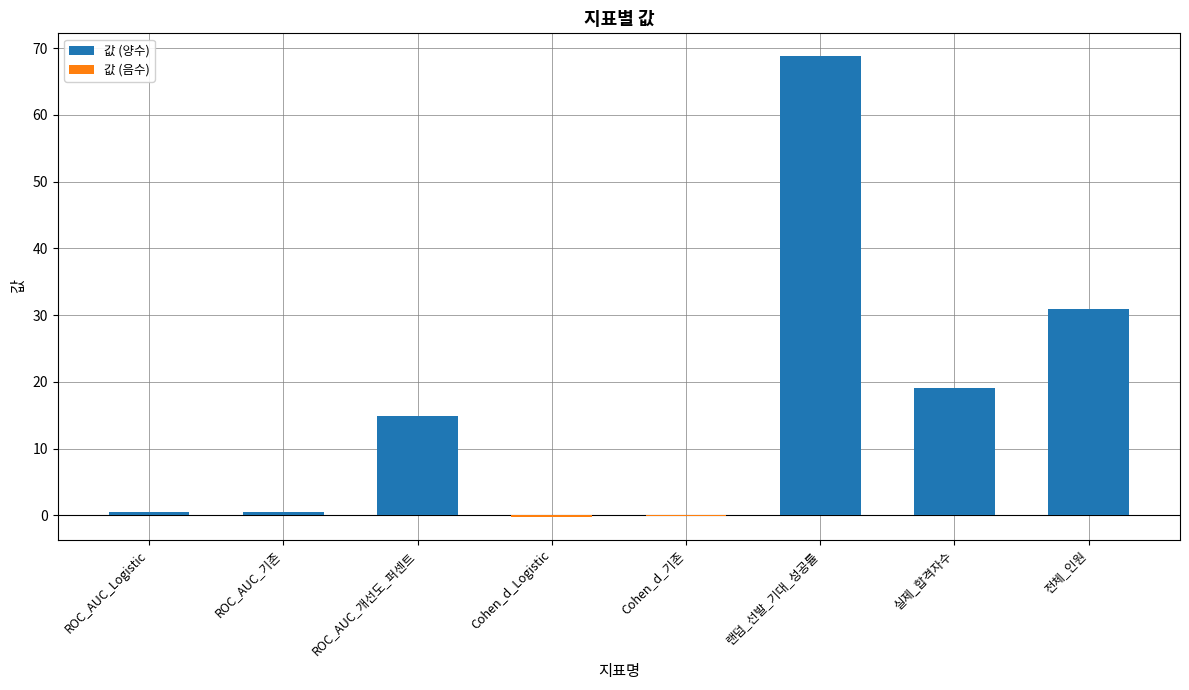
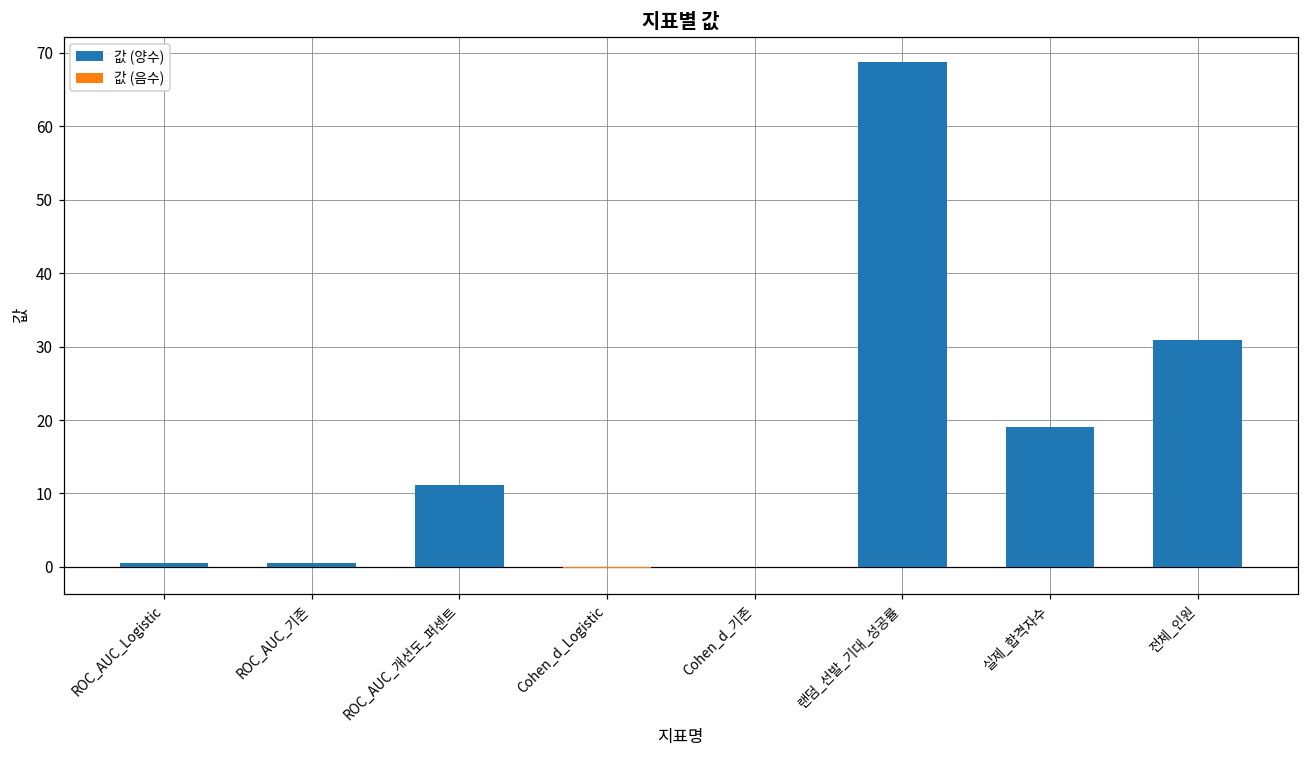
값 (양수), ROC_AUC_개선도_퍼센트: 15 -> 11
